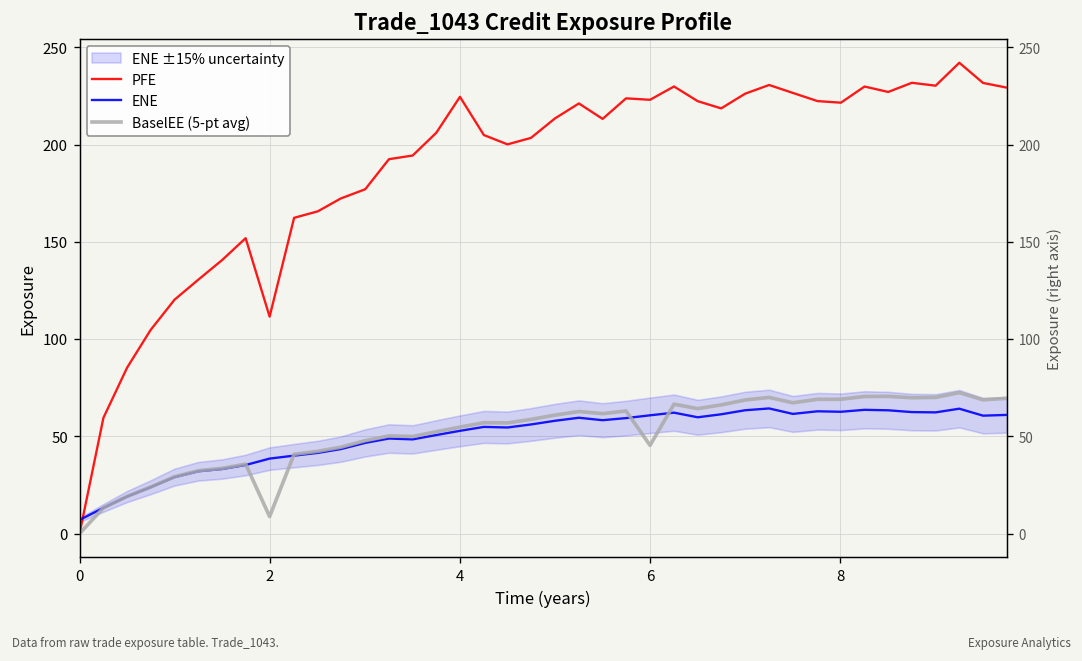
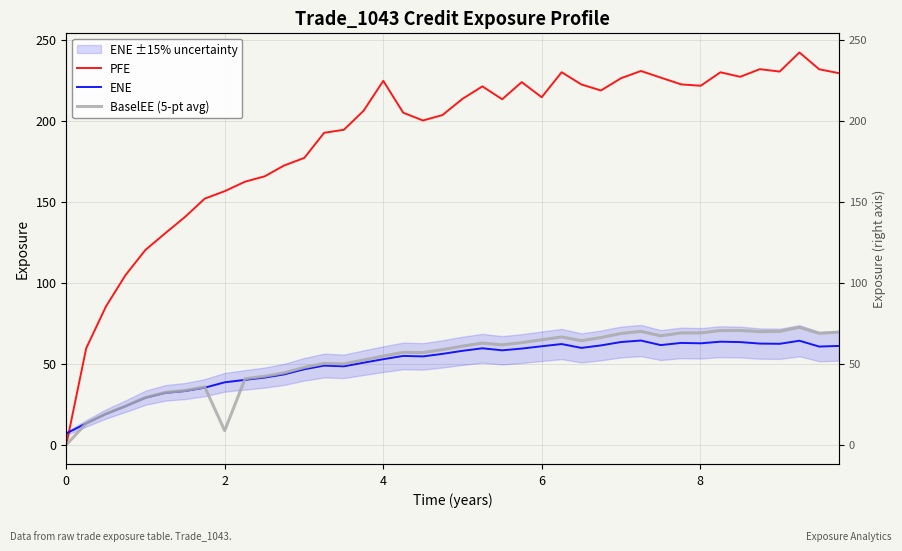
PFE, 2: 112 -> 156
PFE, 6: 223 -> 214
BaselEE (5-pt avg), 6: 45 -> 65
